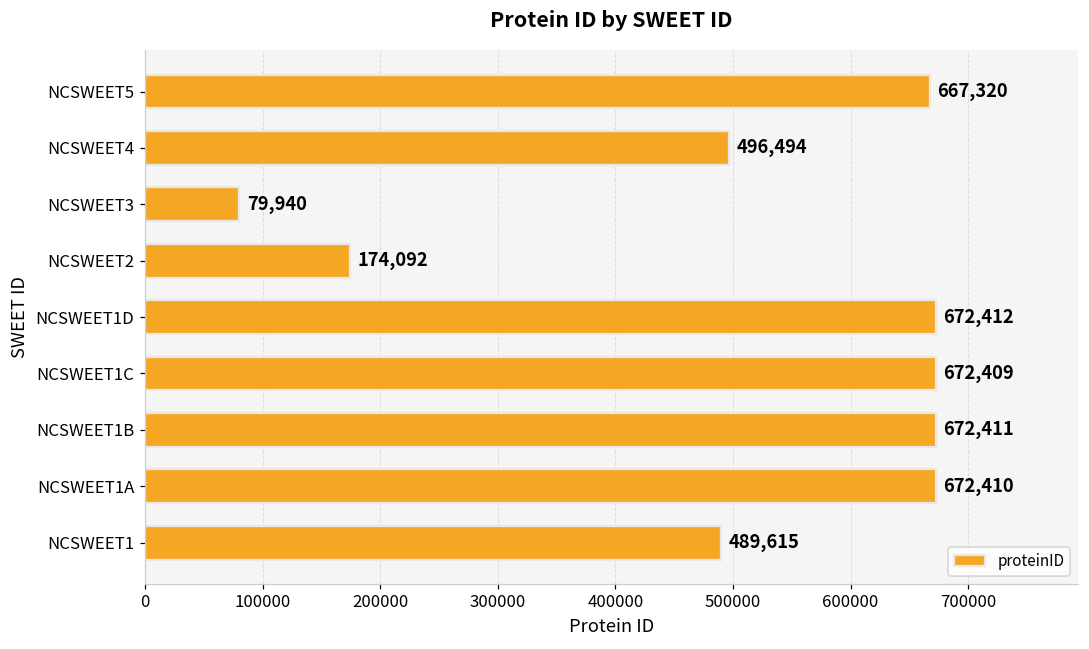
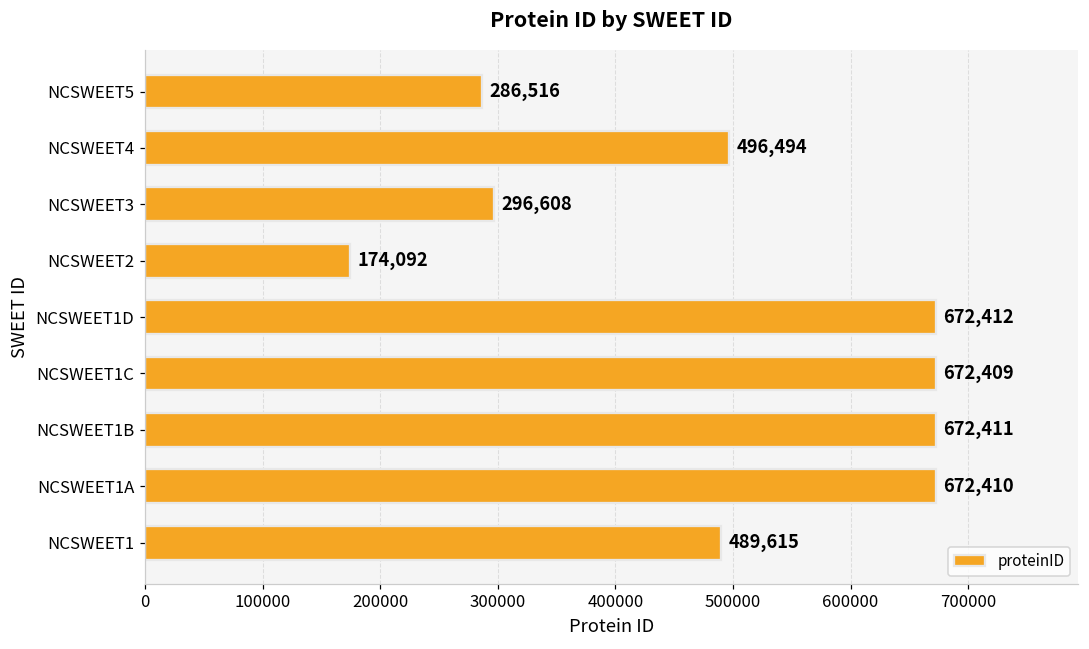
NCSWEET5: 667,320 -> 286,516
NCSWEET3: 79,940 -> 296,608
